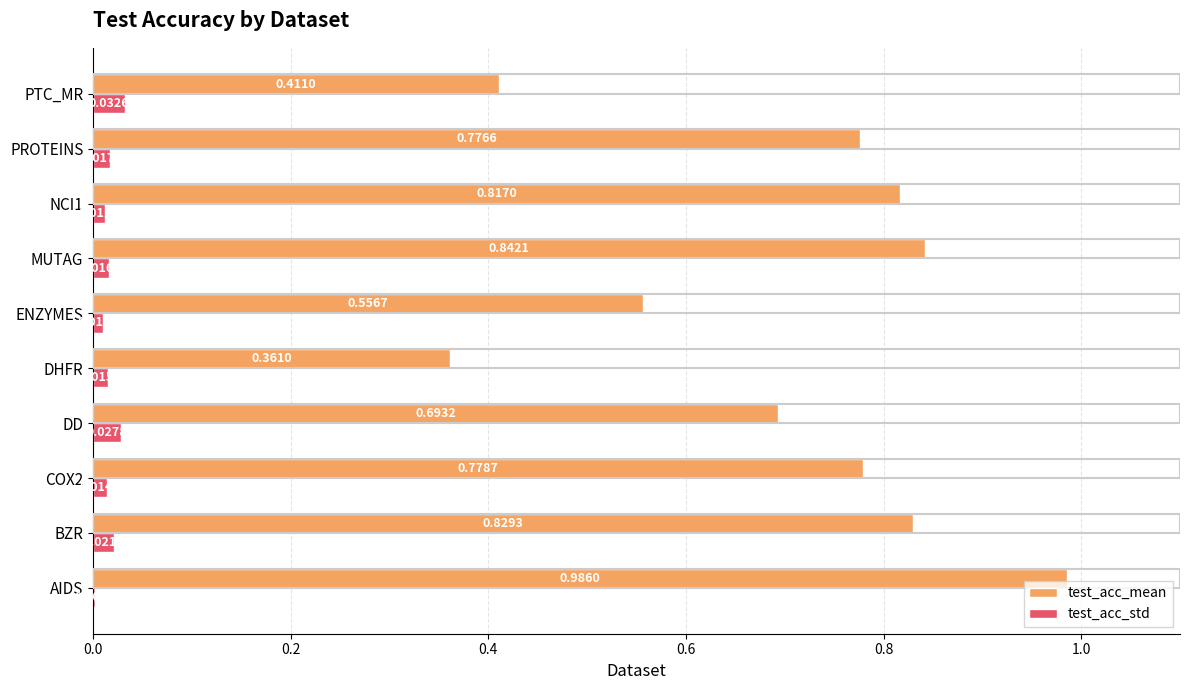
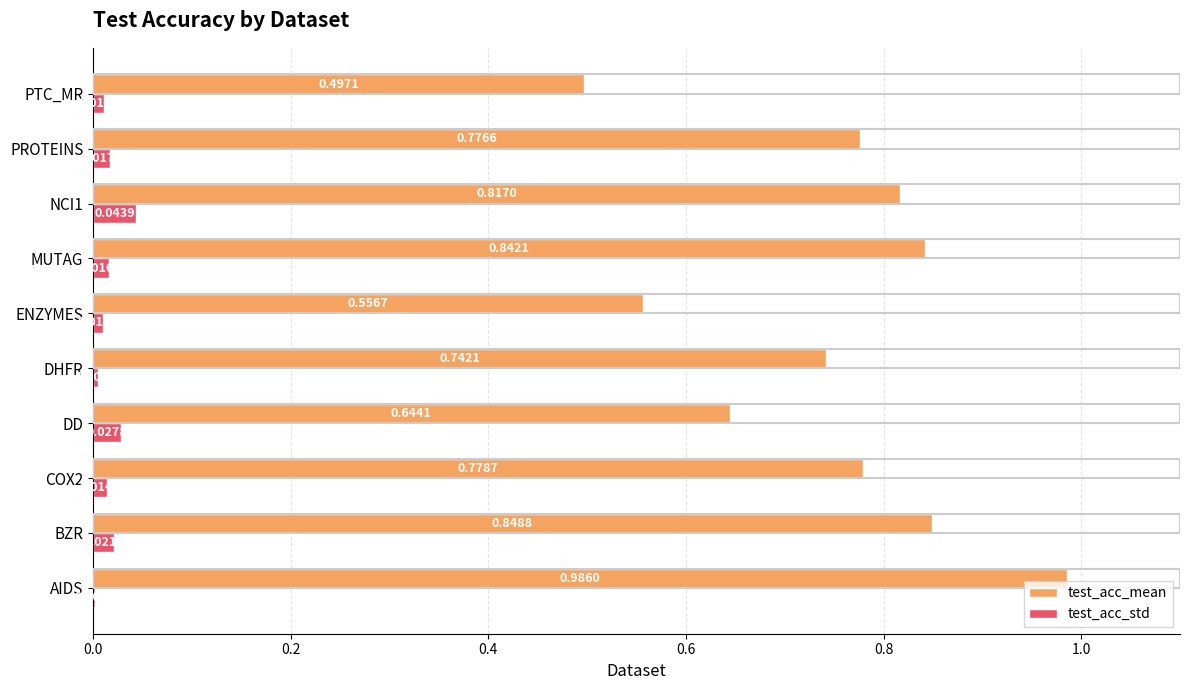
test_acc_mean, PTC_MR: 0.4110 -> 0.4971
test_acc_std, PTC_MR: 0.03 -> 0.01
test_acc_std, NCI1: 0.01 -> 0.04
test_acc_mean, DHFR: 0.3610 -> 0.7421
test_acc_std, DHFR: 0.02 -> 0.00
test_acc_mean, DD: 0.6932 -> 0.6441
test_acc_mean, BZR: 0.8293 -> 0.8488
